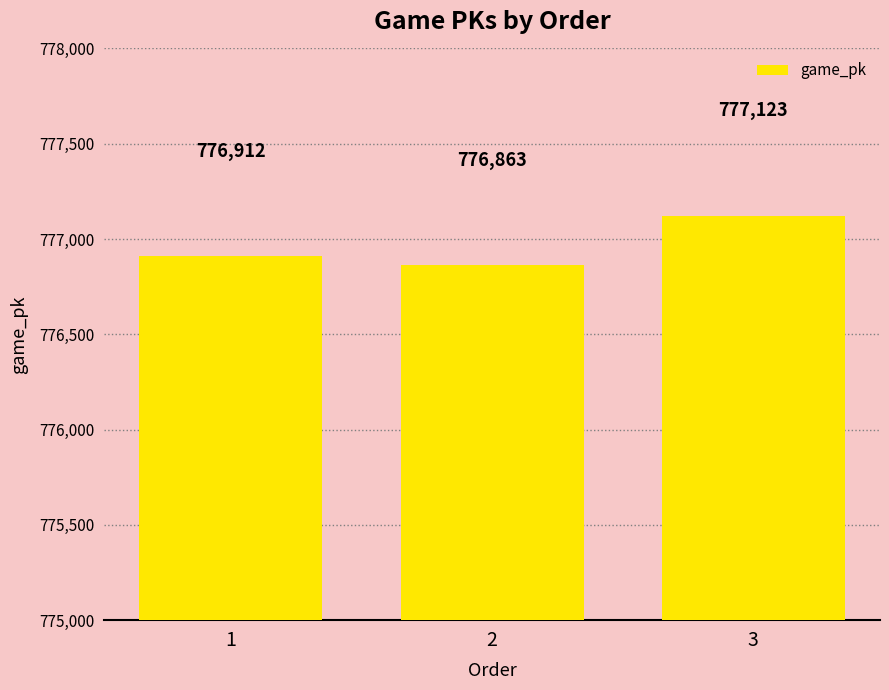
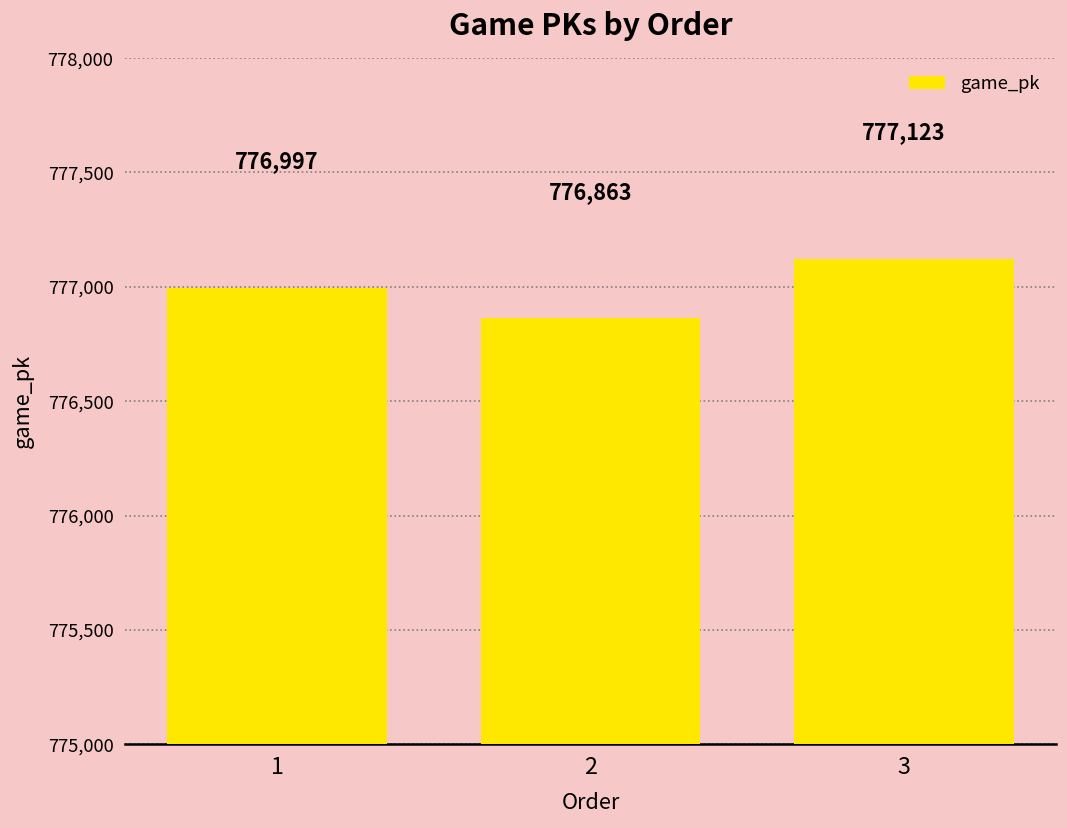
1: 776,912 -> 776,997
